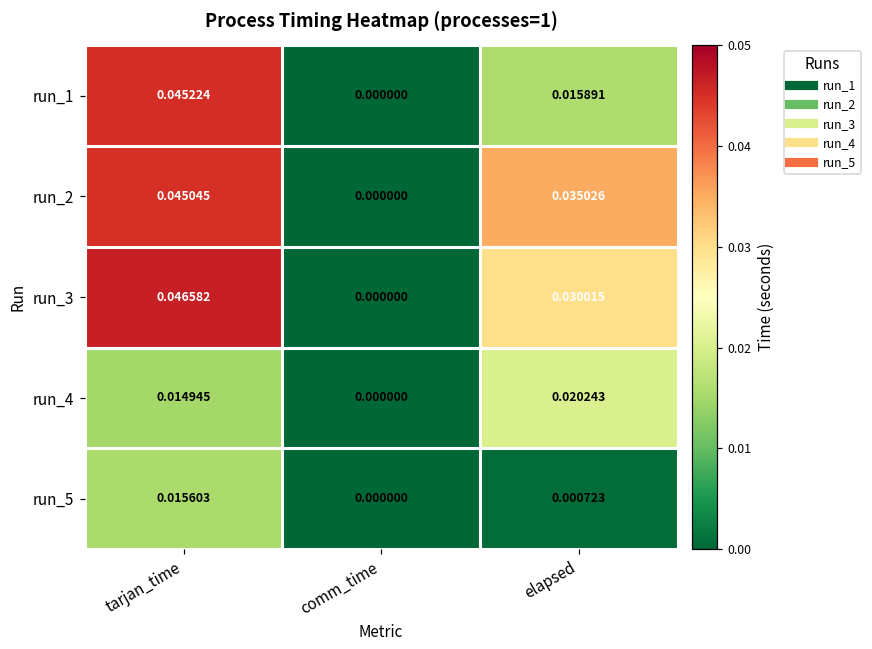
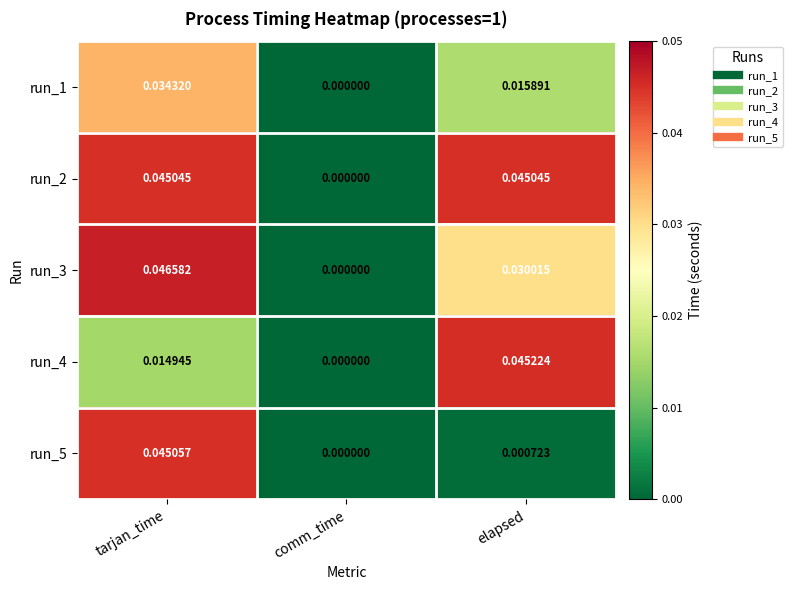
run_1, tarjan_time: 0.045224 -> 0.034320
run_2, elapsed: 0.035026 -> 0.045045
run_4, elapsed: 0.020243 -> 0.045224
run_5, tarjan_time: 0.015603 -> 0.045057
